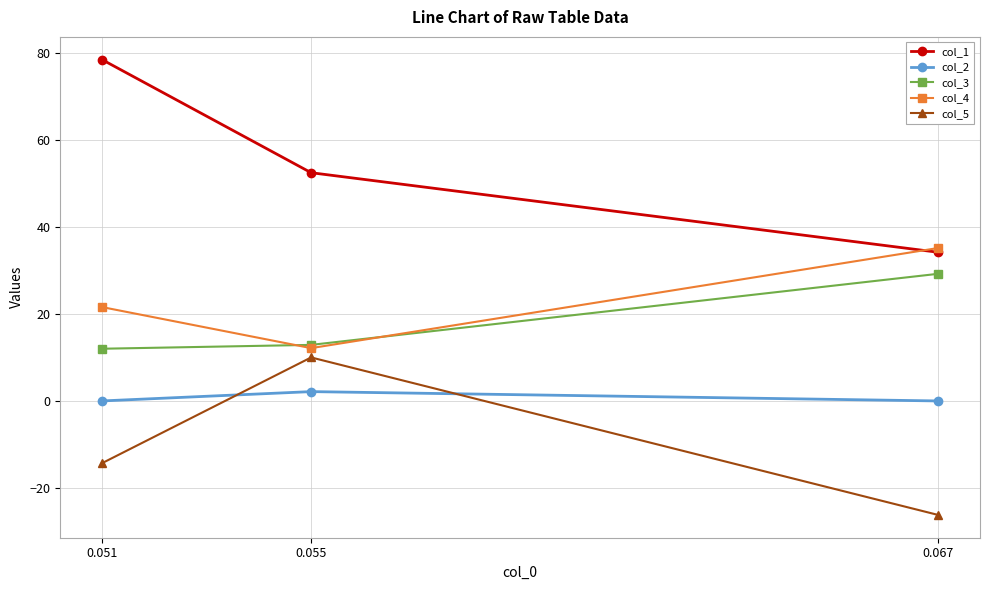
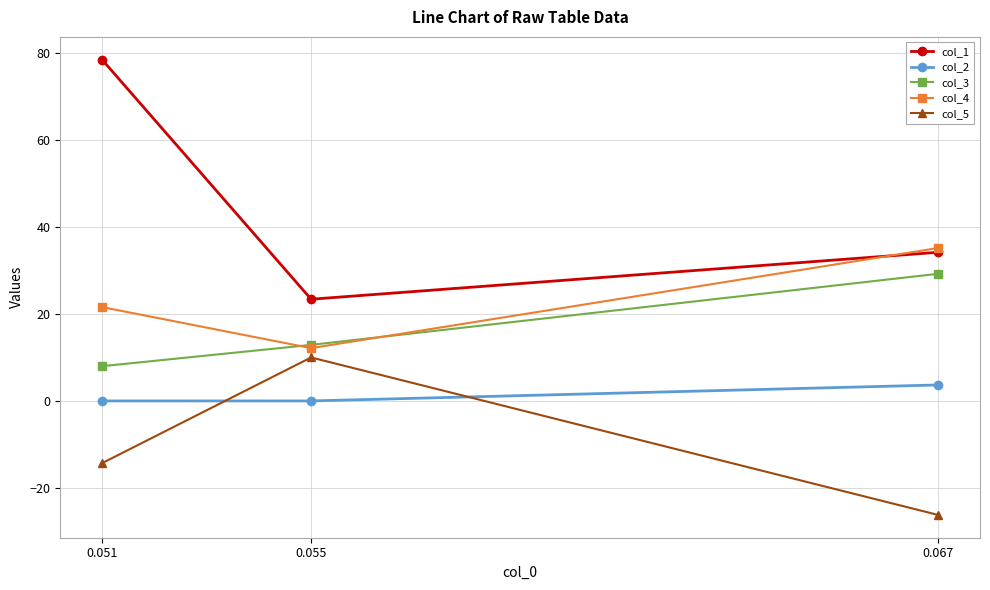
col_3, 0.051: 12 -> 8
col_1, 0.055: 53 -> 23
col_2, 0.055: 2 -> 0
col_2, 0.067: 0 -> 4
